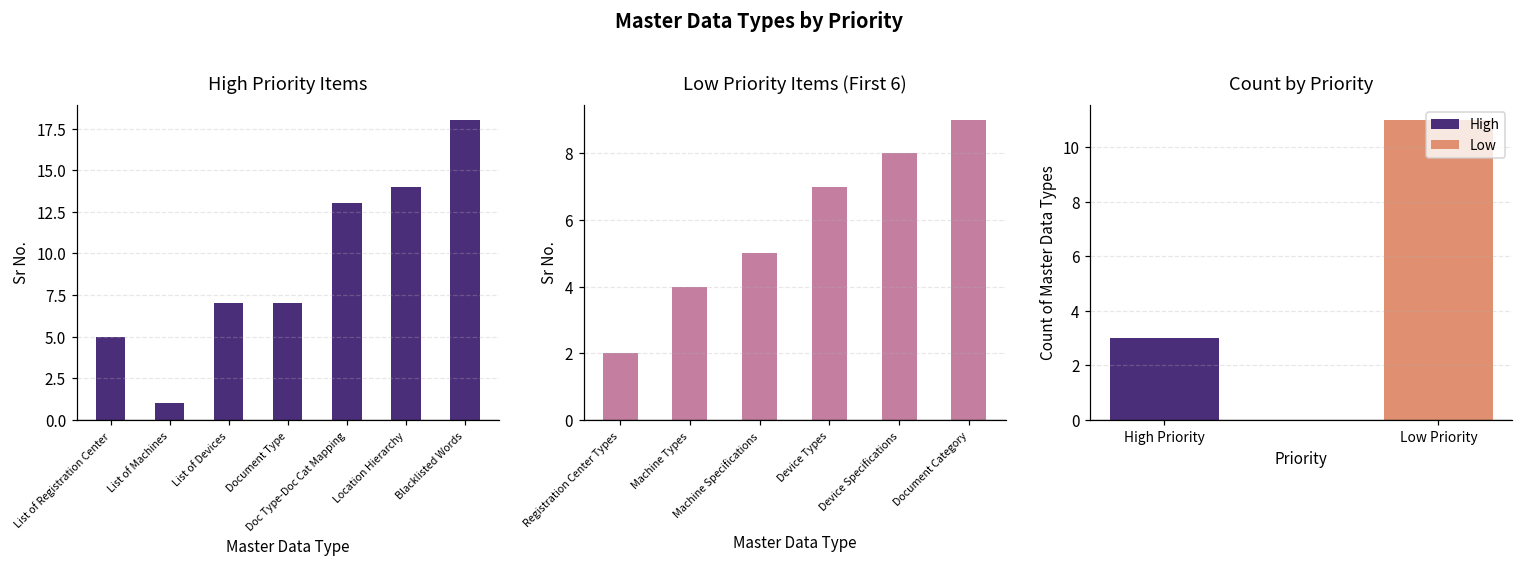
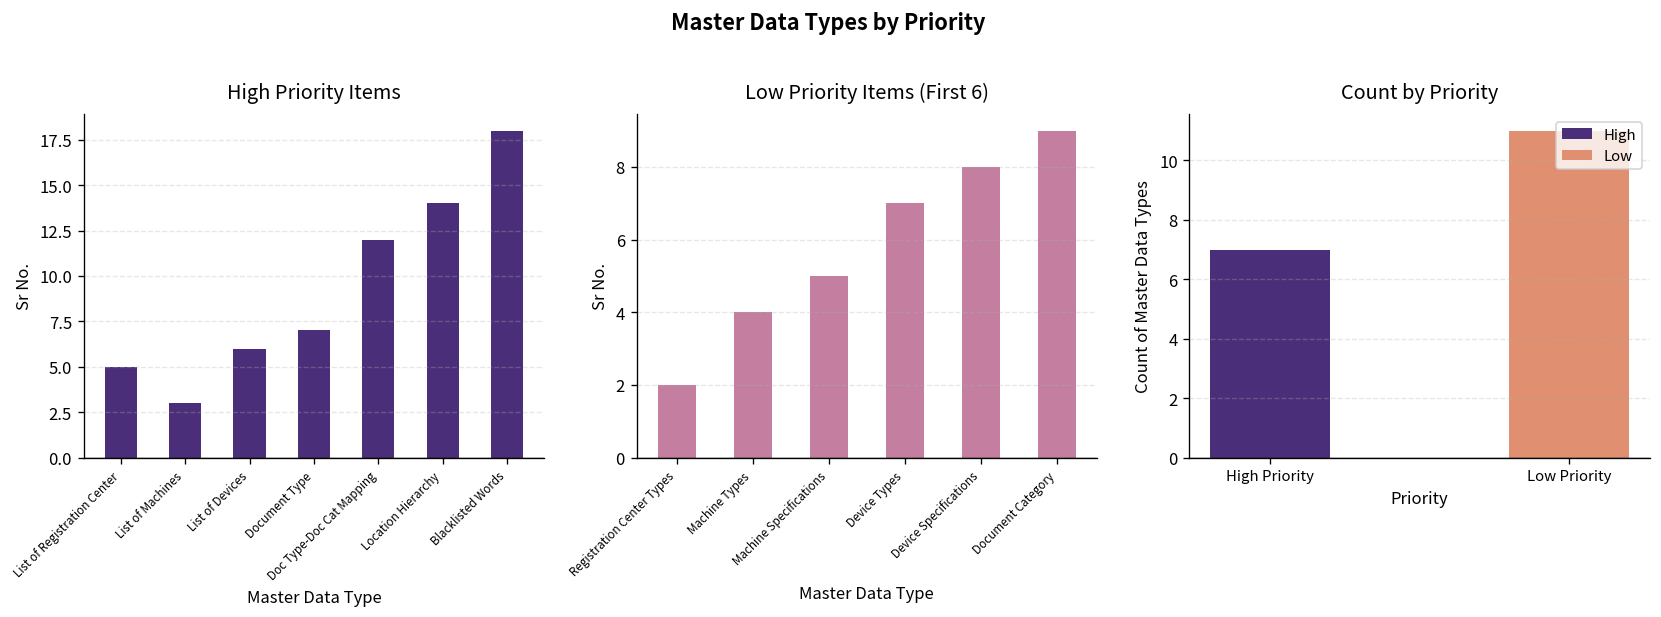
High Priority Items, List of Machines: 1 -> 3
High Priority Items, List of Devices: 7 -> 6
High Priority Items, Doc Type-Doc Cat Mapping: 13 -> 12
Count by Priority, High Priority: 3 -> 7
